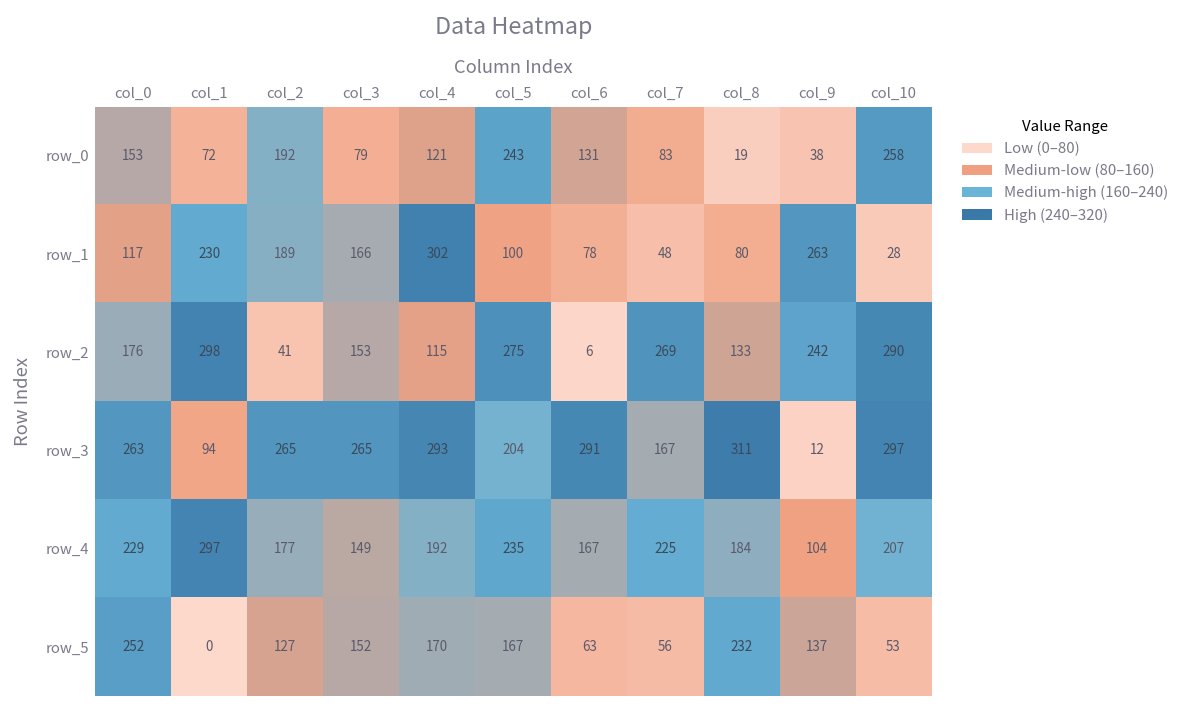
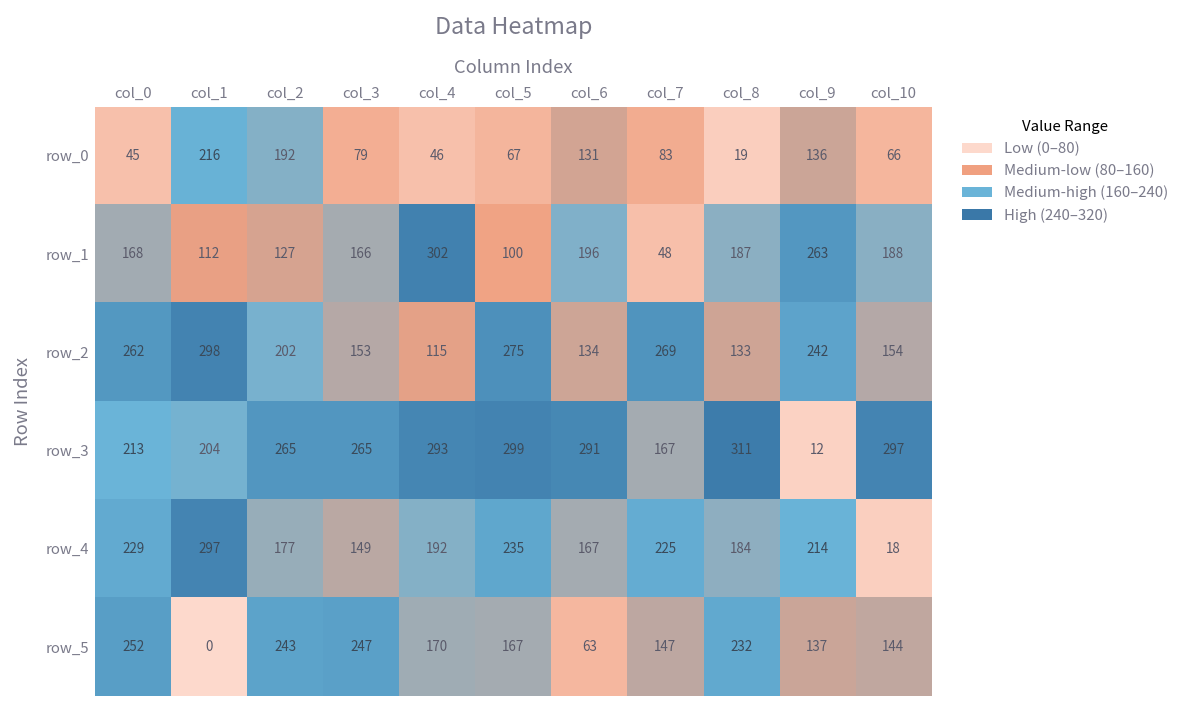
row_0, col_0: 153 -> 45
row_0, col_1: 72 -> 216
row_0, col_4: 121 -> 46
row_0, col_5: 243 -> 67
row_0, col_9: 38 -> 136
row_0, col_10: 258 -> 66
row_1, col_0: 117 -> 168
row_1, col_1: 230 -> 112
row_1, col_2: 189 -> 127
row_1, col_6: 78 -> 196
row_1, col_8: 80 -> 187
row_1, col_10: 28 -> 188
row_2, col_0: 176 -> 262
row_2, col_2: 41 -> 202
row_2, col_6: 6 -> 134
row_2, col_10: 290 -> 154
row_3, col_0: 263 -> 213
row_3, col_1: 94 -> 204
row_3, col_5: 204 -> 299
row_4, col_9: 104 -> 214
row_4, col_10: 207 -> 18
row_5, col_2: 127 -> 243
row_5, col_3: 152 -> 247
row_5, col_7: 56 -> 147
row_5, col_10: 53 -> 144
